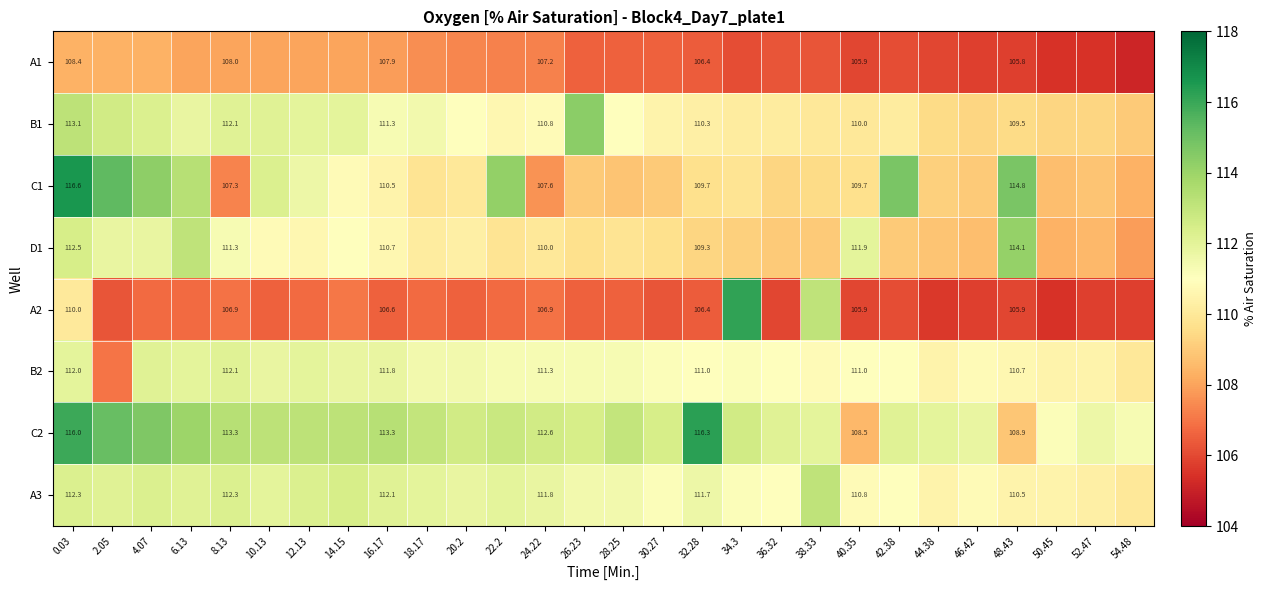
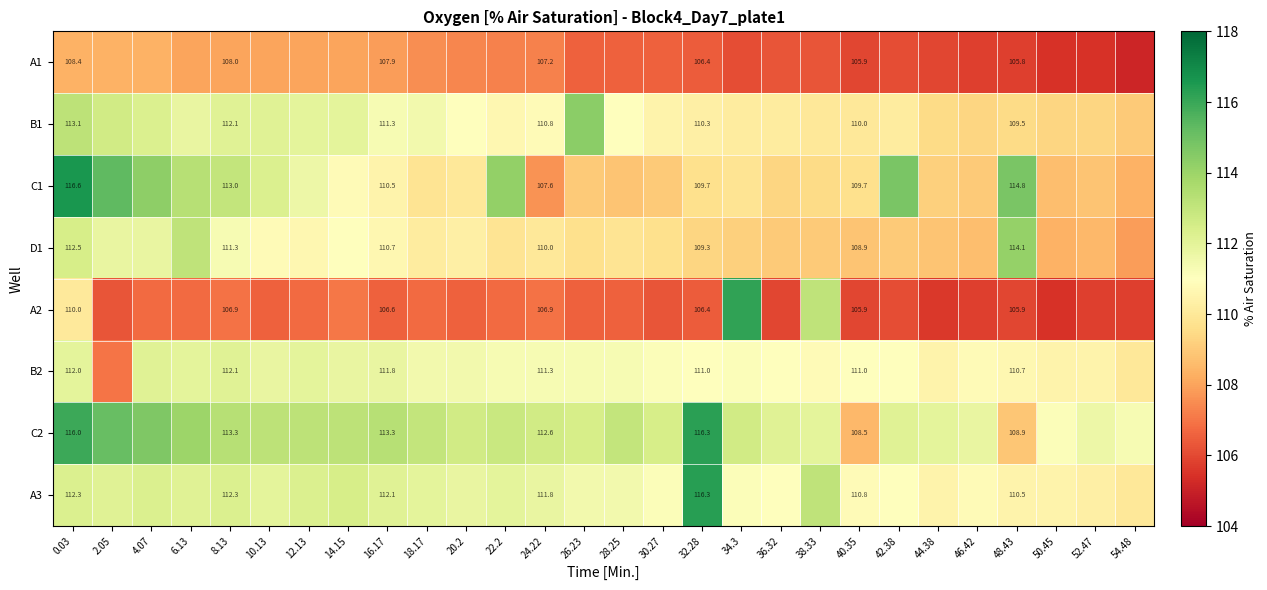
C1, 8.13: 107.3 -> 113.0
D1, 40.35: 111.9 -> 108.9
A3, 32.28: 111.7 -> 116.3
